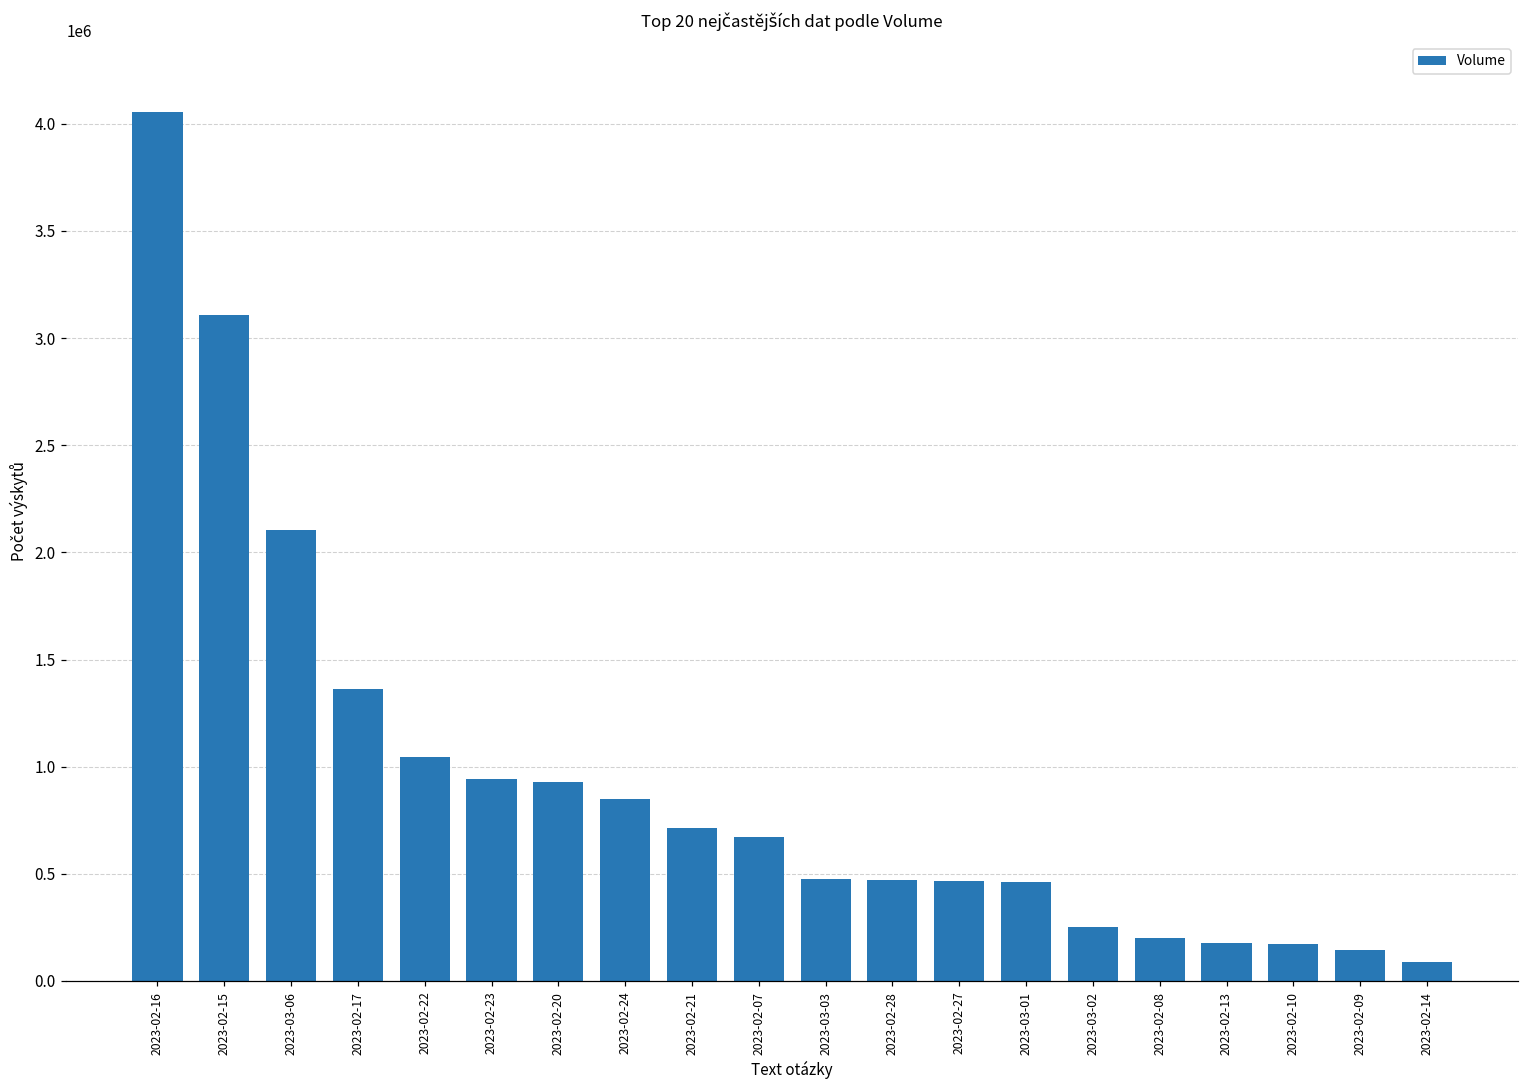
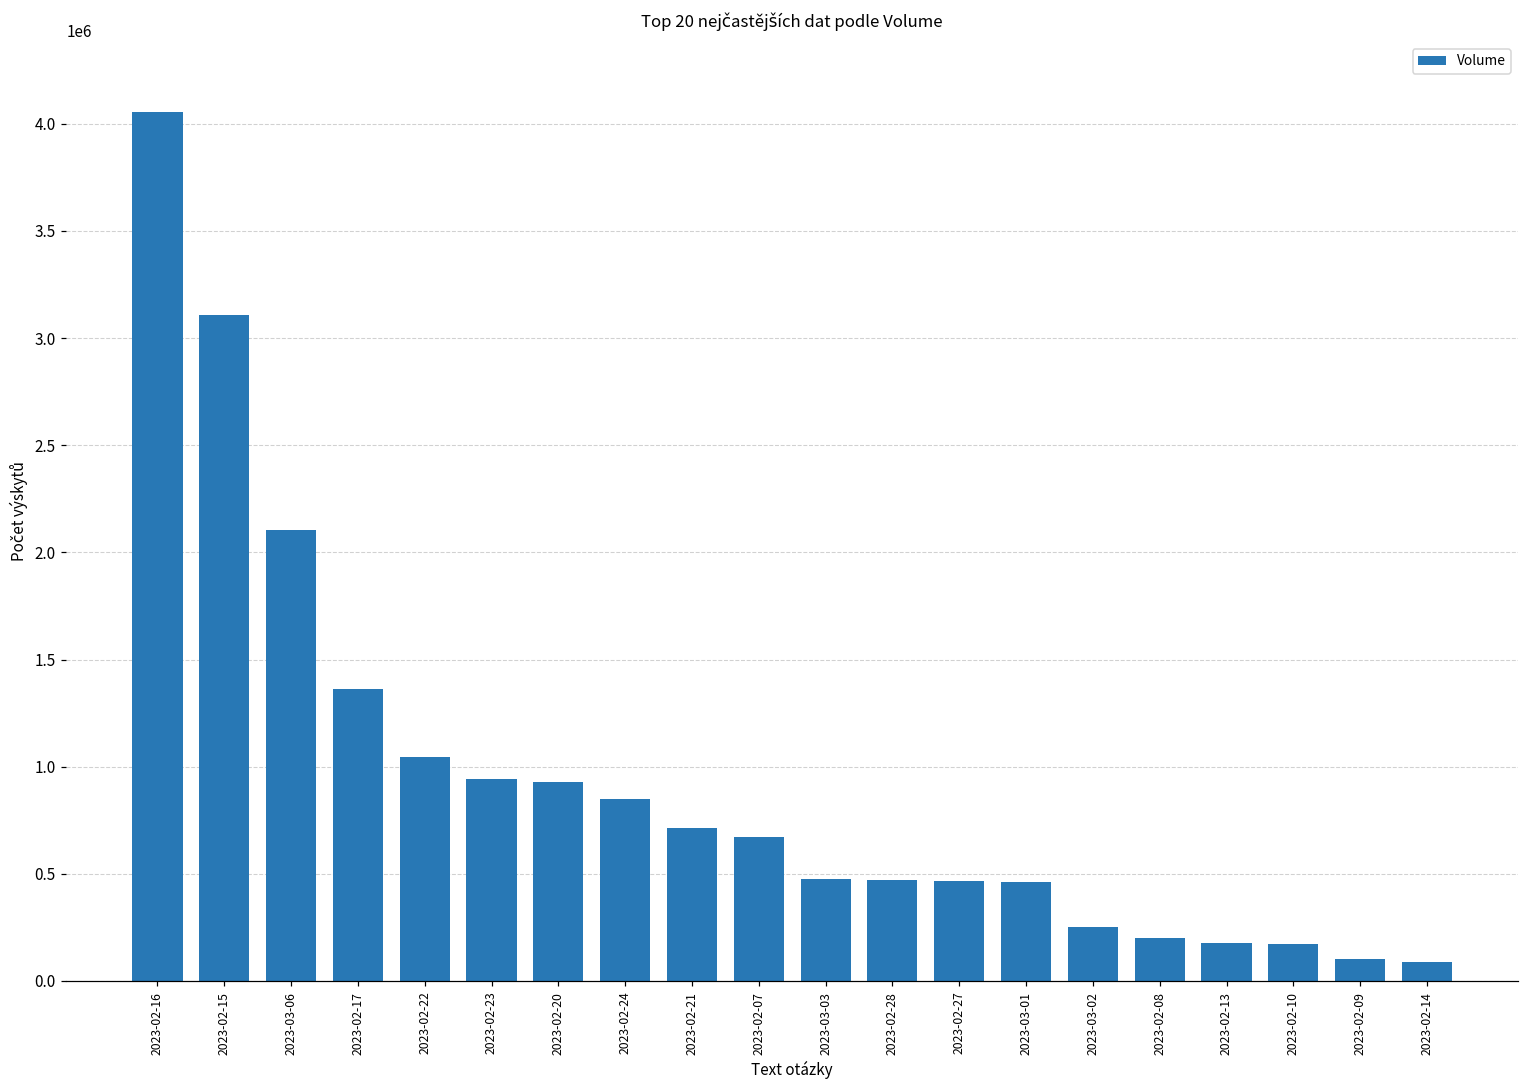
2023-02-09: 150000 -> 100000
